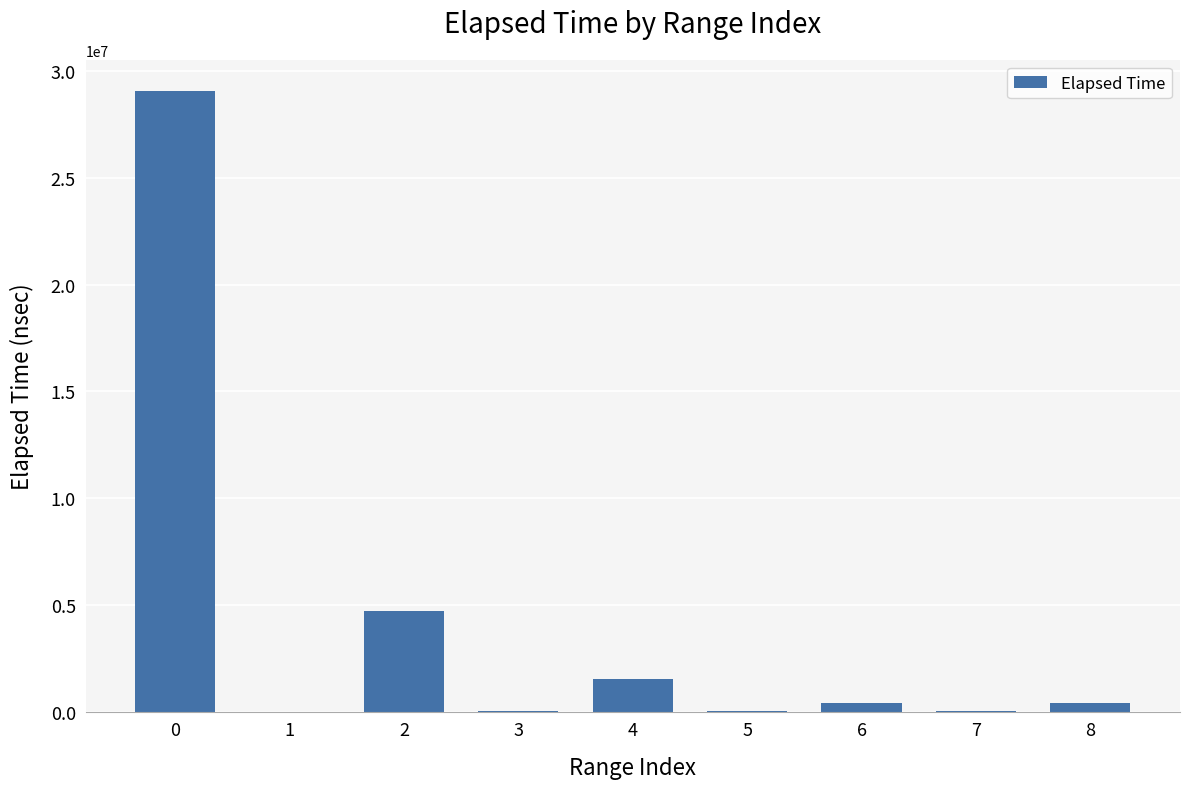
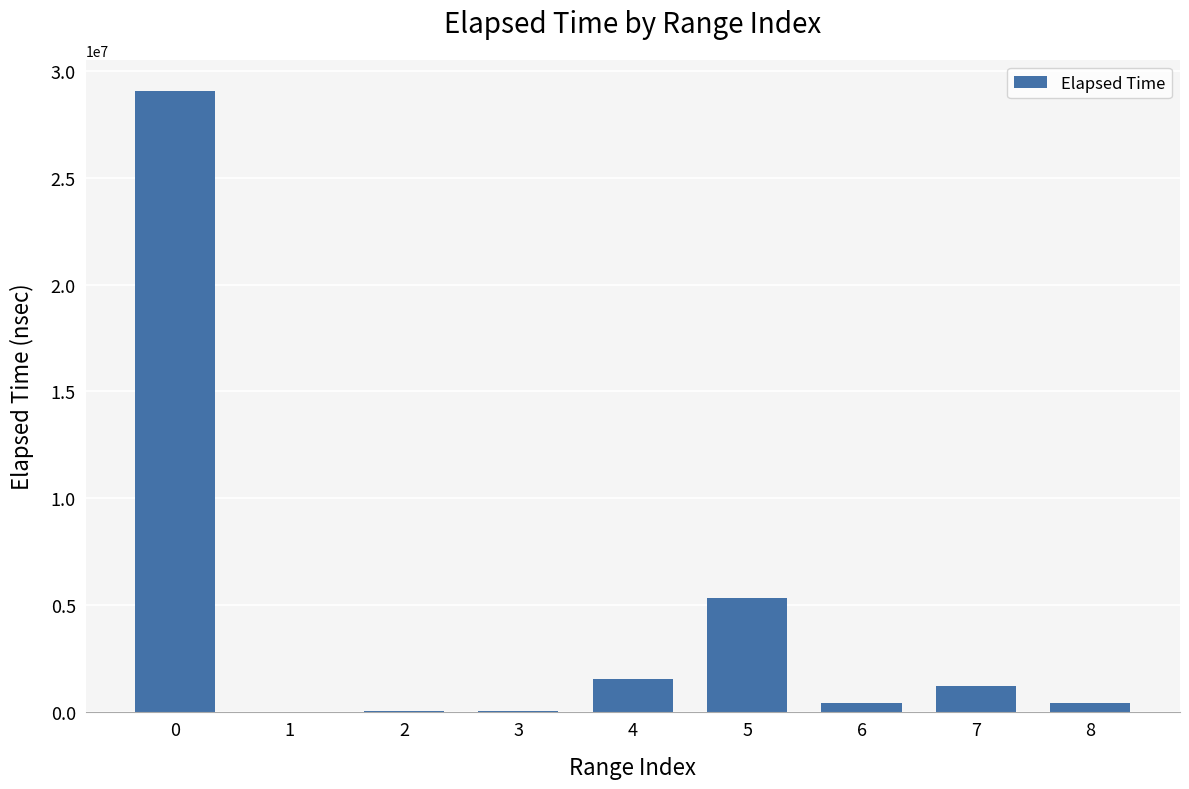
2: 4700000 -> 0
5: 0 -> 5300000
7: 0 -> 1200000
